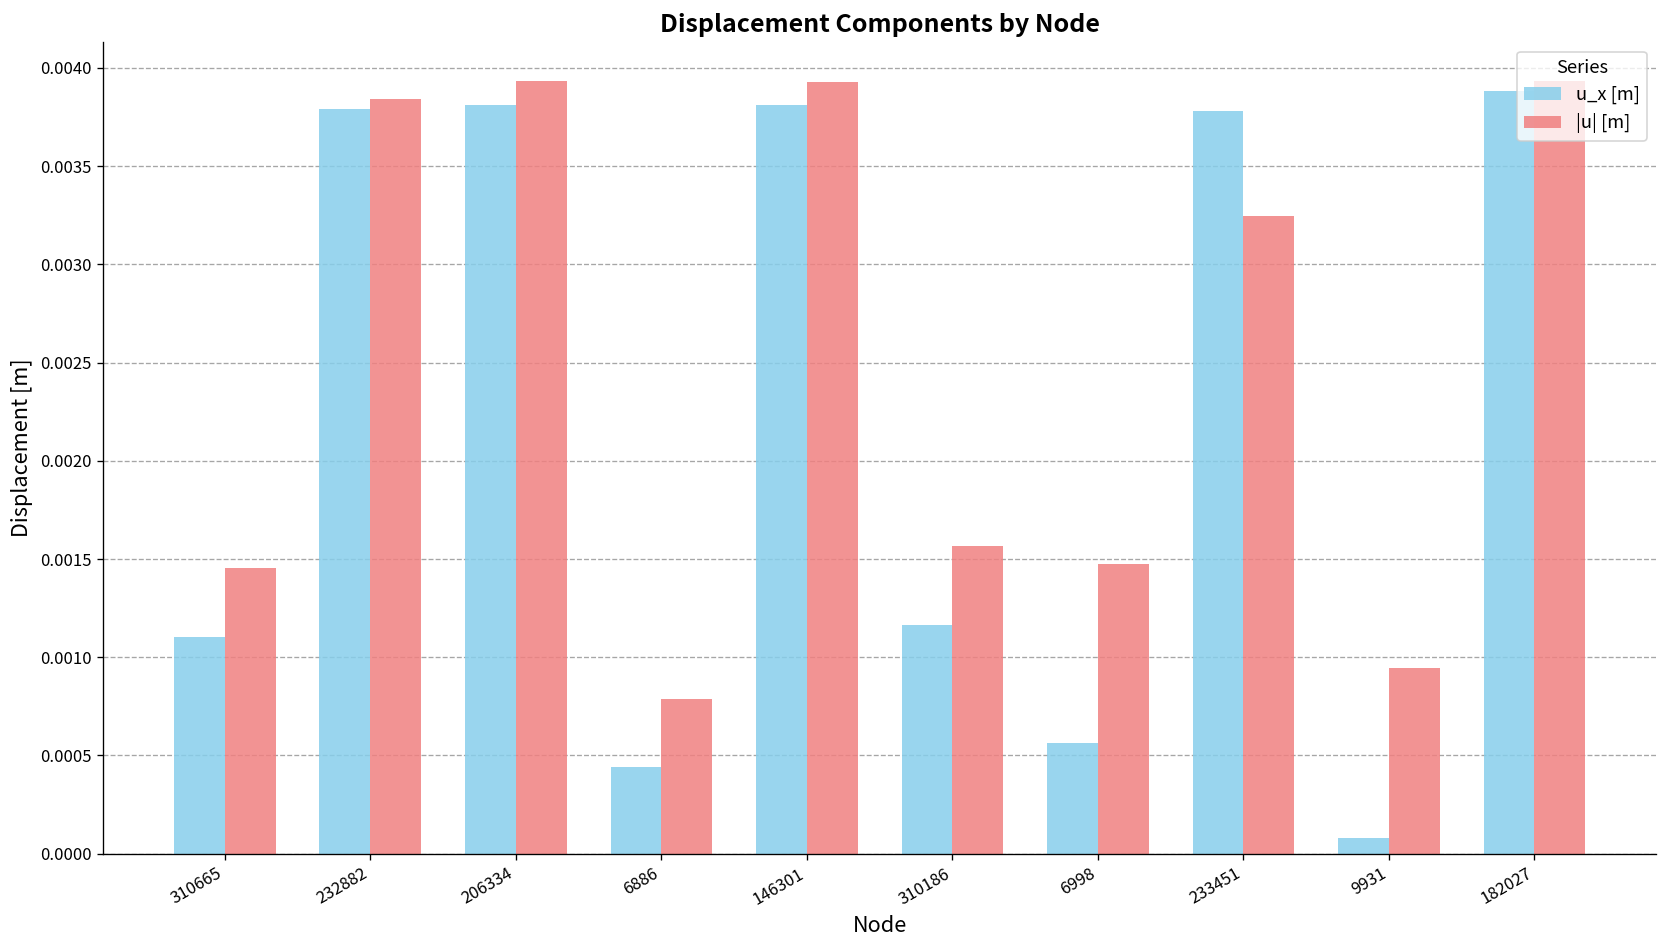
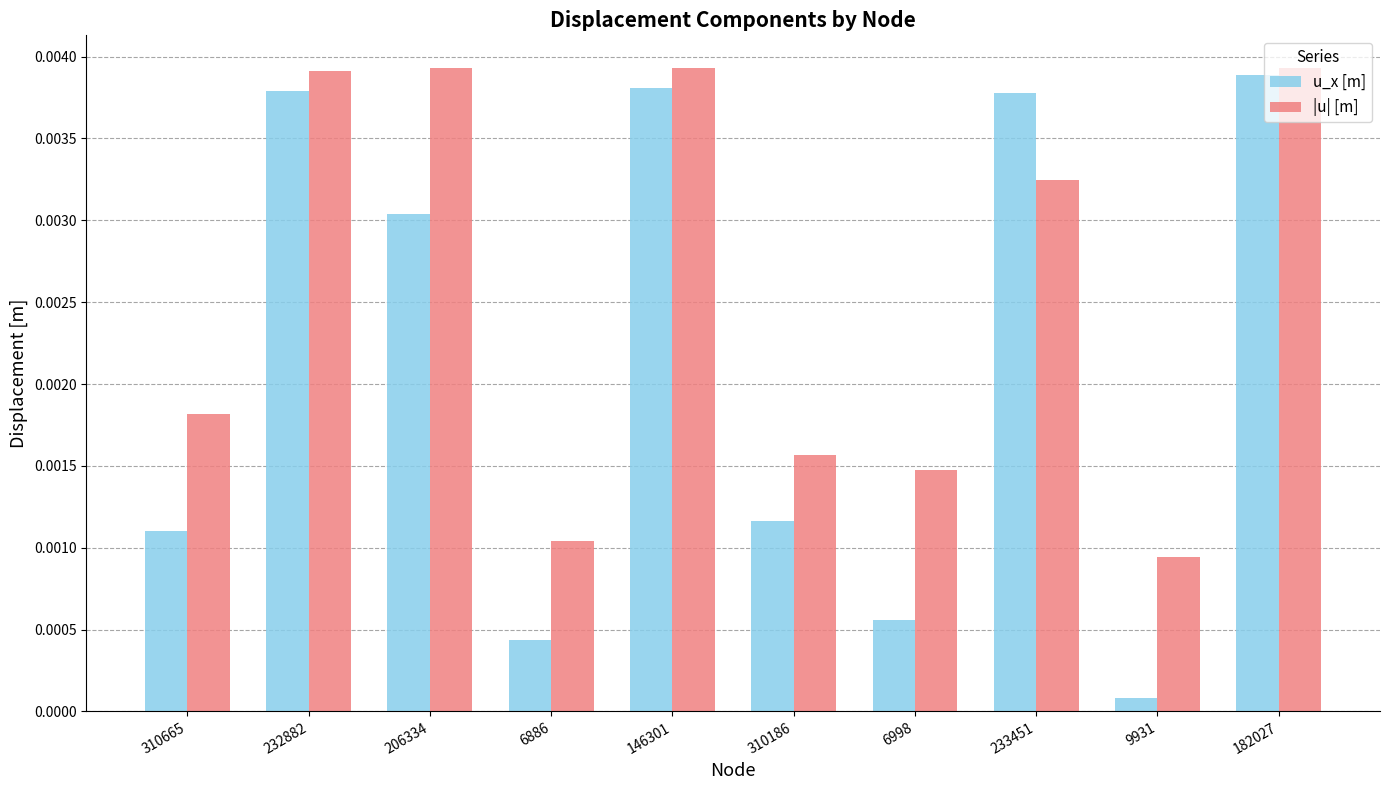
|u| [m], 310665: 0.00146 -> 0.00181
|u| [m], 232882: 0.00384 -> 0.00391
u_x [m], 206334: 0.00381 -> 0.00304
|u| [m], 6886: 0.00079 -> 0.00104
